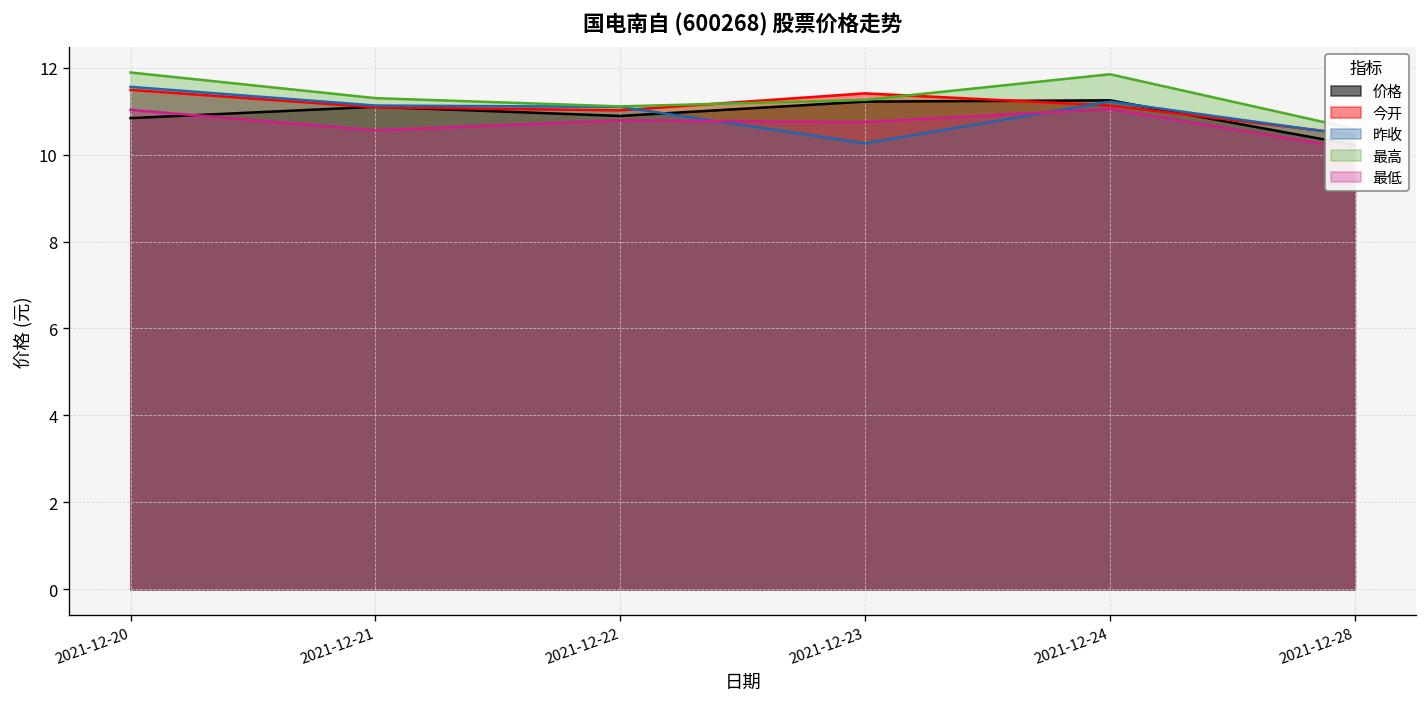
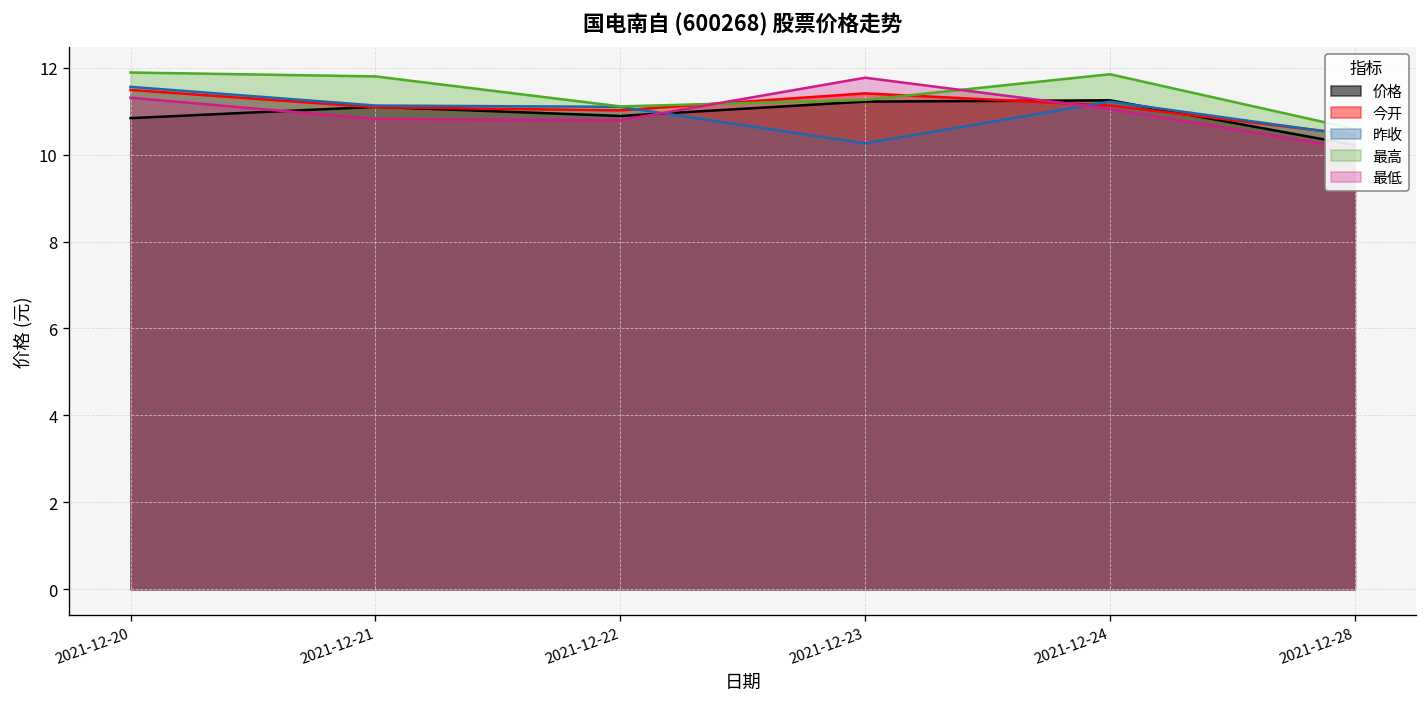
最低, 2021-12-20: 11.0 -> 11.3
最高, 2021-12-21: 11.3 -> 11.8
最低, 2021-12-21: 10.6 -> 10.8
最低, 2021-12-23: 10.8 -> 11.8
